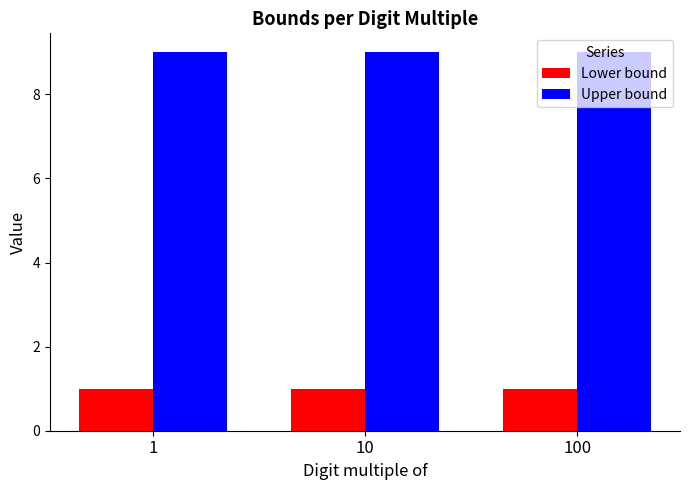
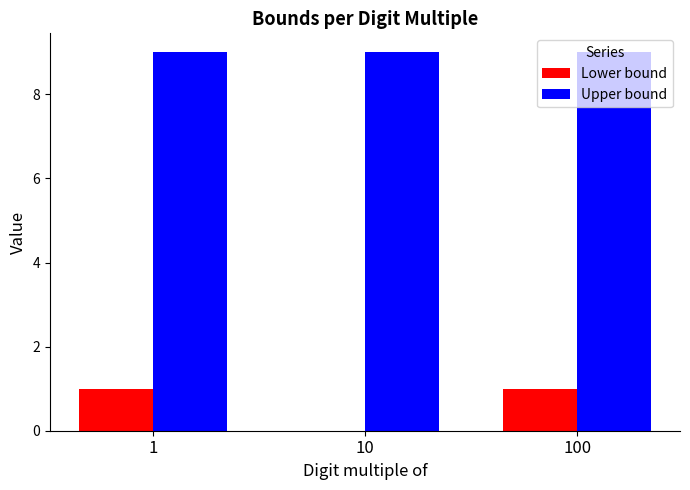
Lower bound, 10: 1 -> 0
